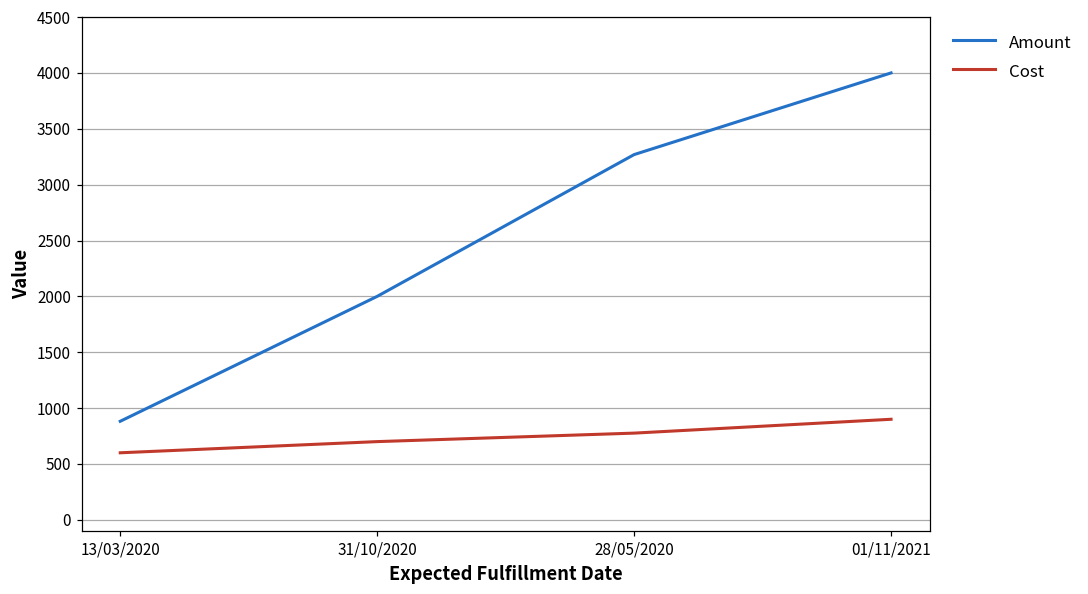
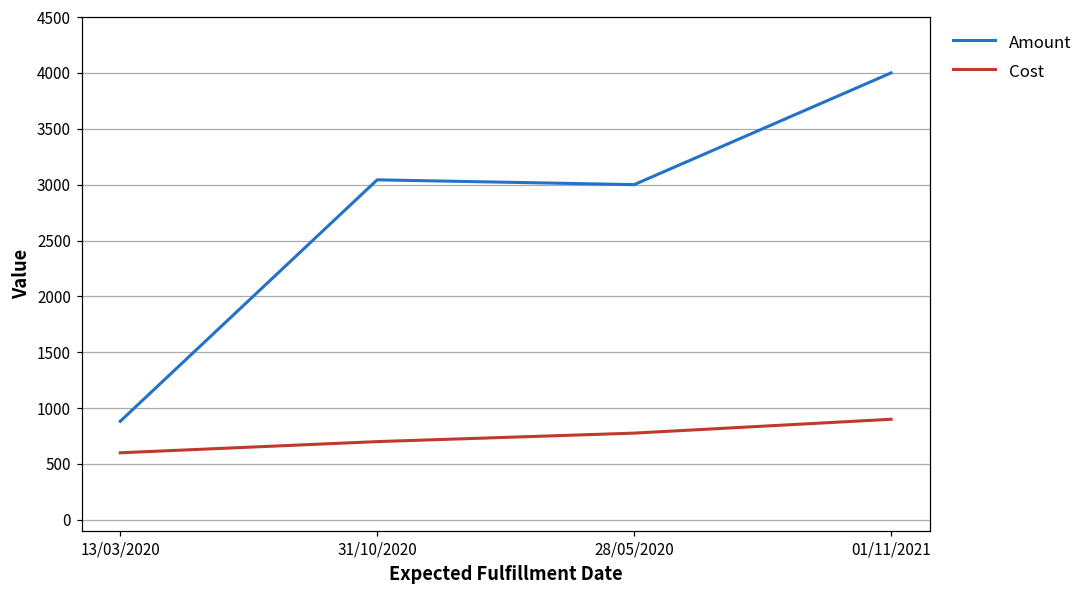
Amount, 31/10/2020: 2000 -> 3040
Amount, 28/05/2020: 3270 -> 3000
